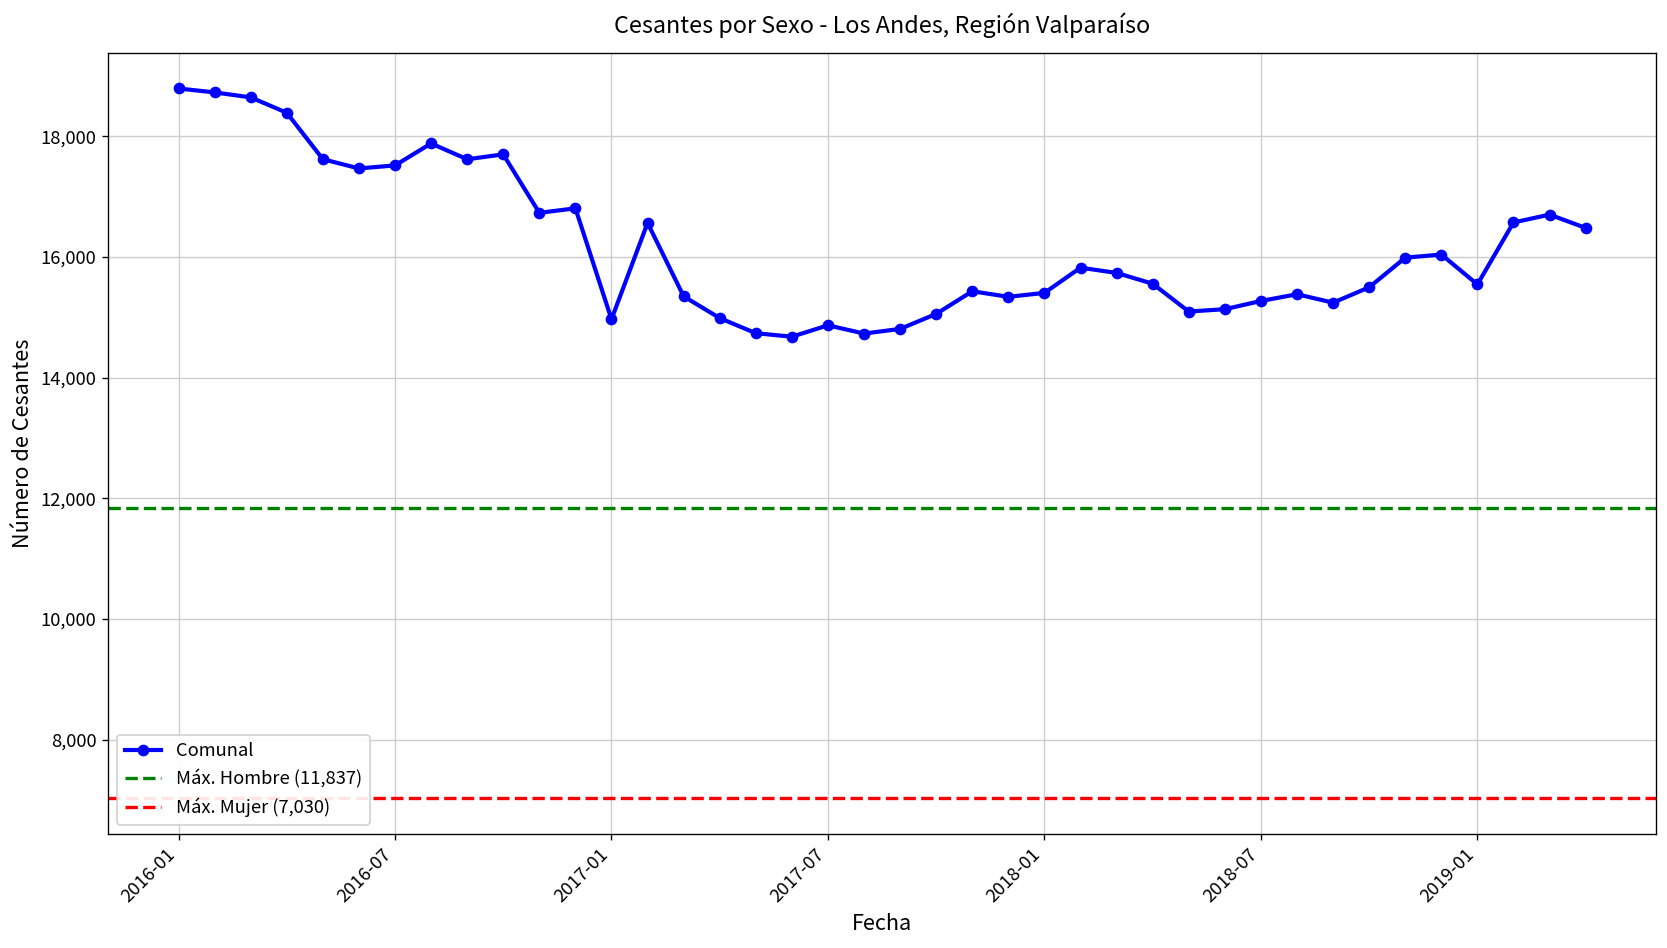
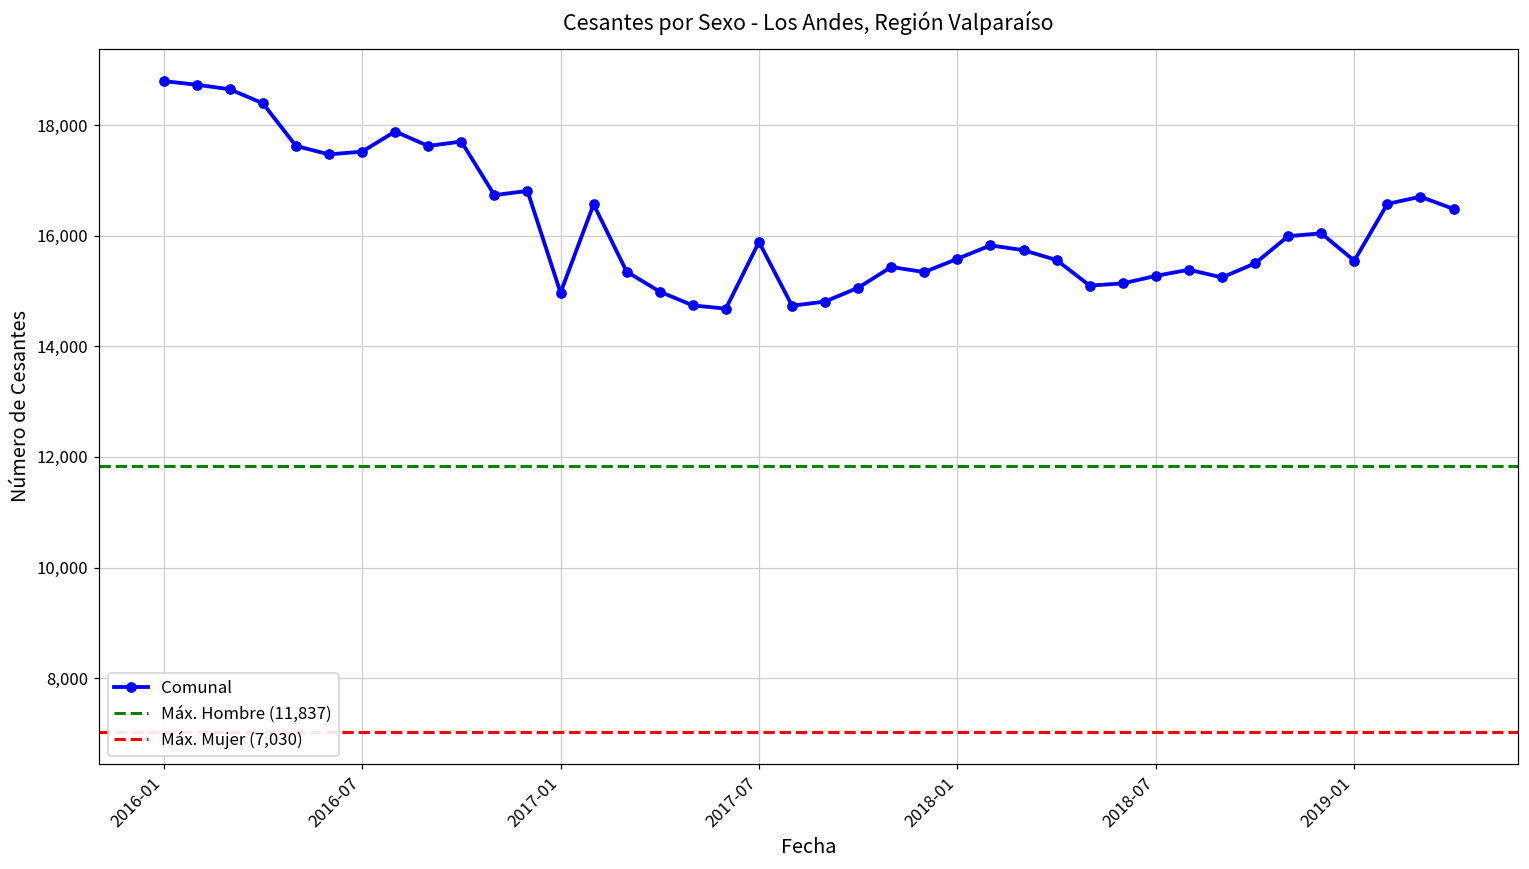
2017-07: 14,900 -> 15,900
2018-01: 15,400 -> 15,600
